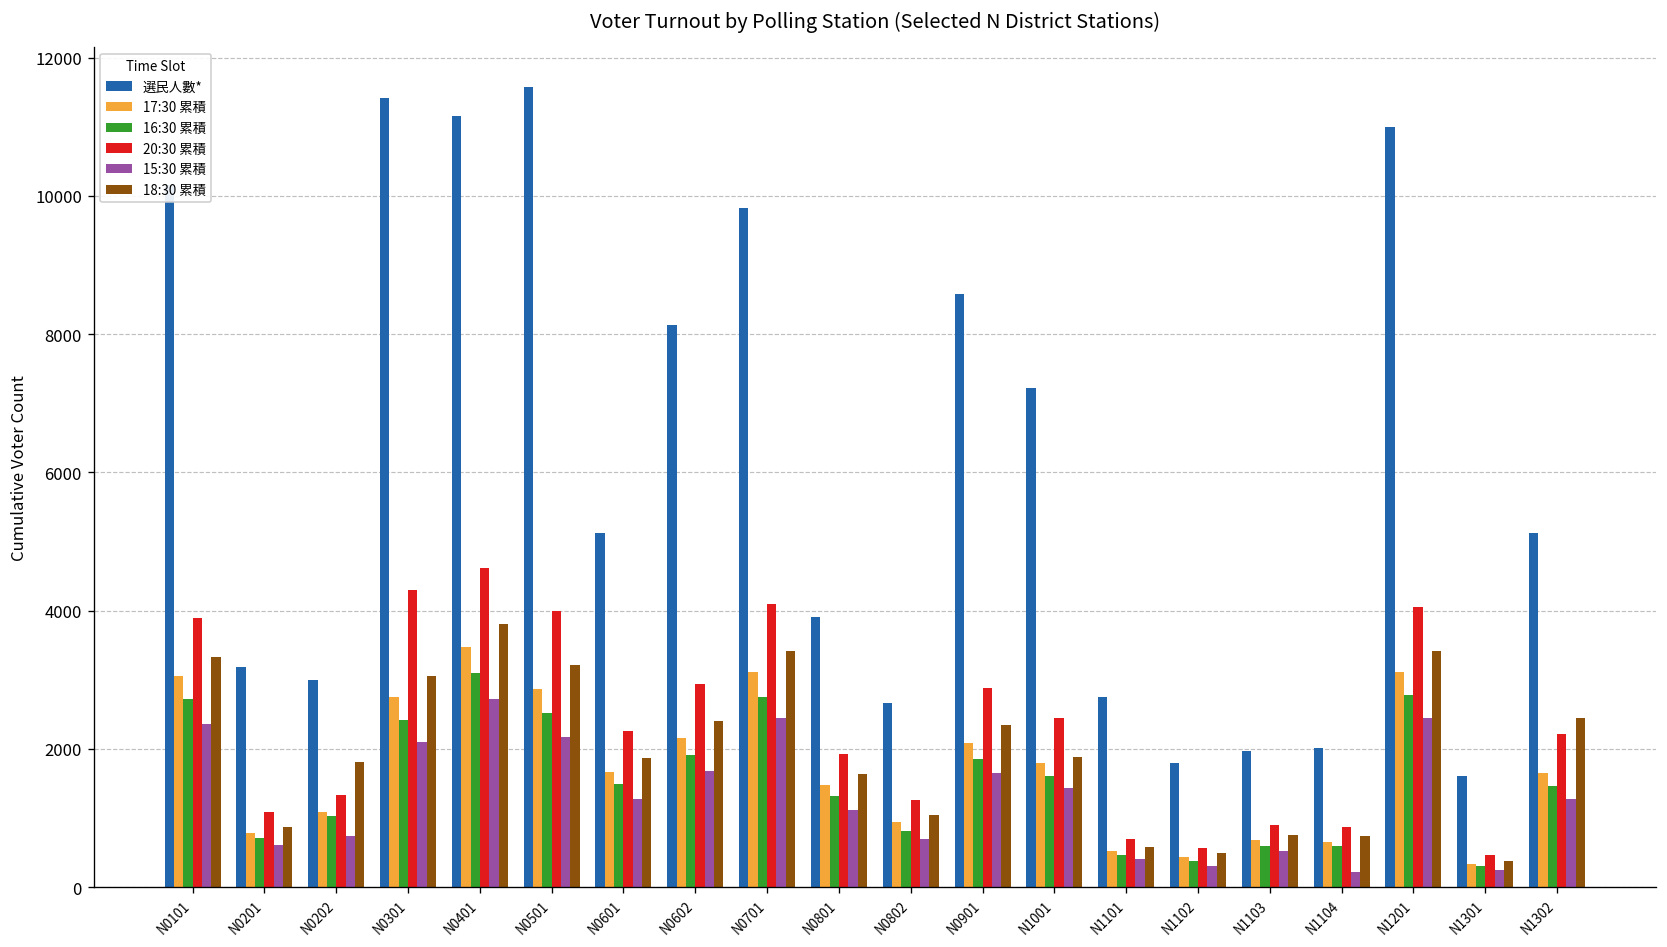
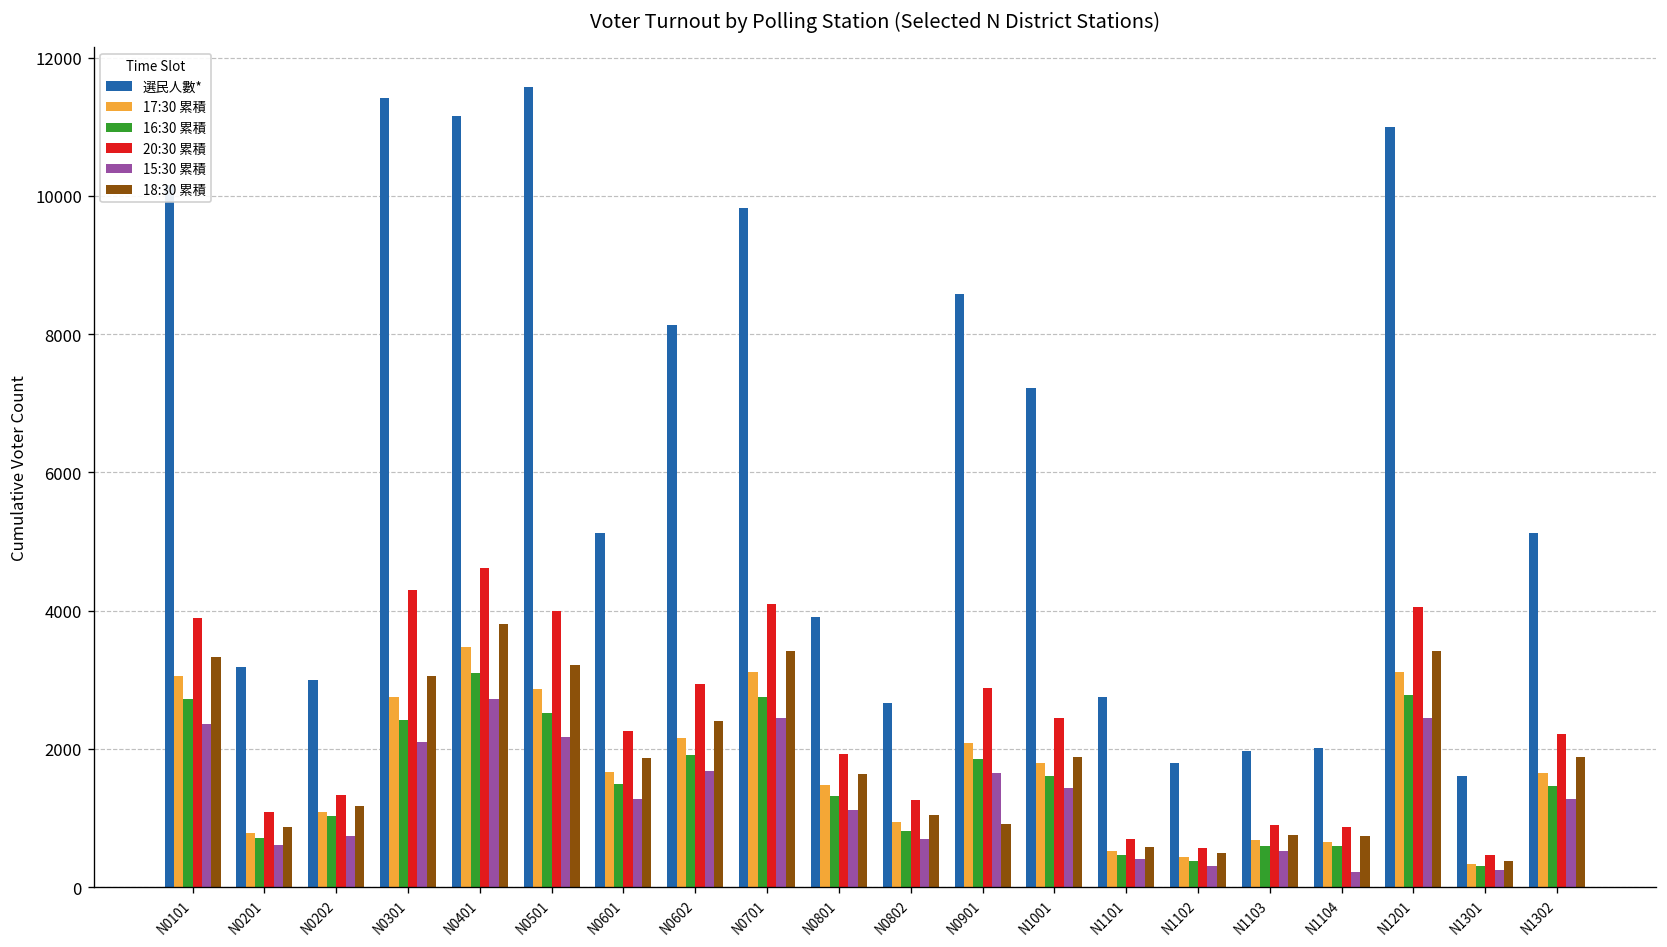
18:30 累積, N0202: 1800 -> 1200
18:30 累積, N0901: 2300 -> 900
18:30 累積, N1302: 2400 -> 1900
